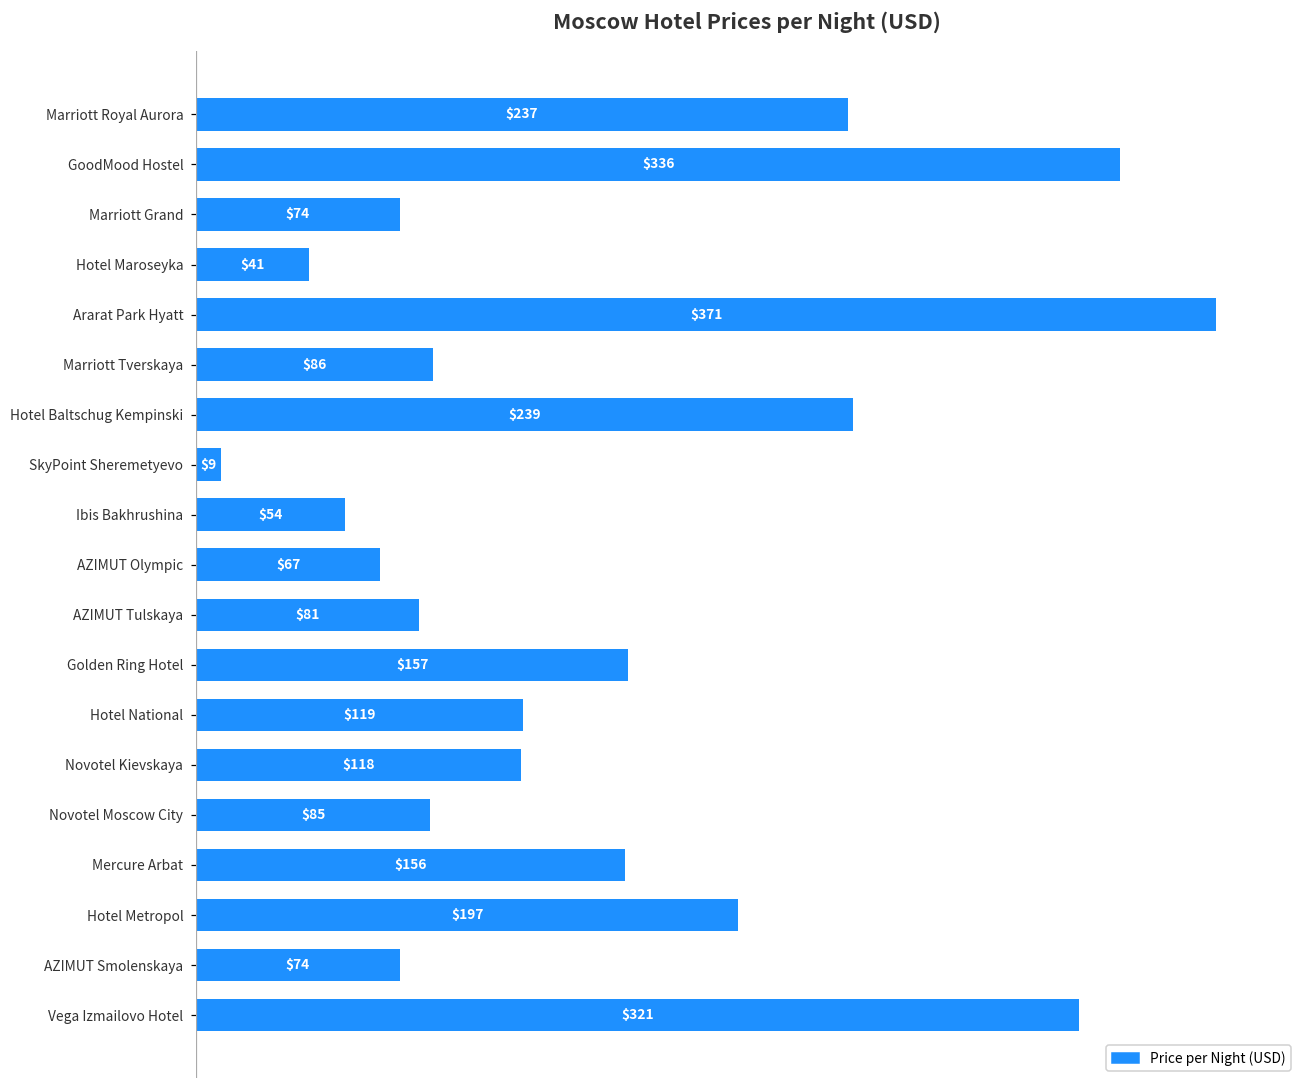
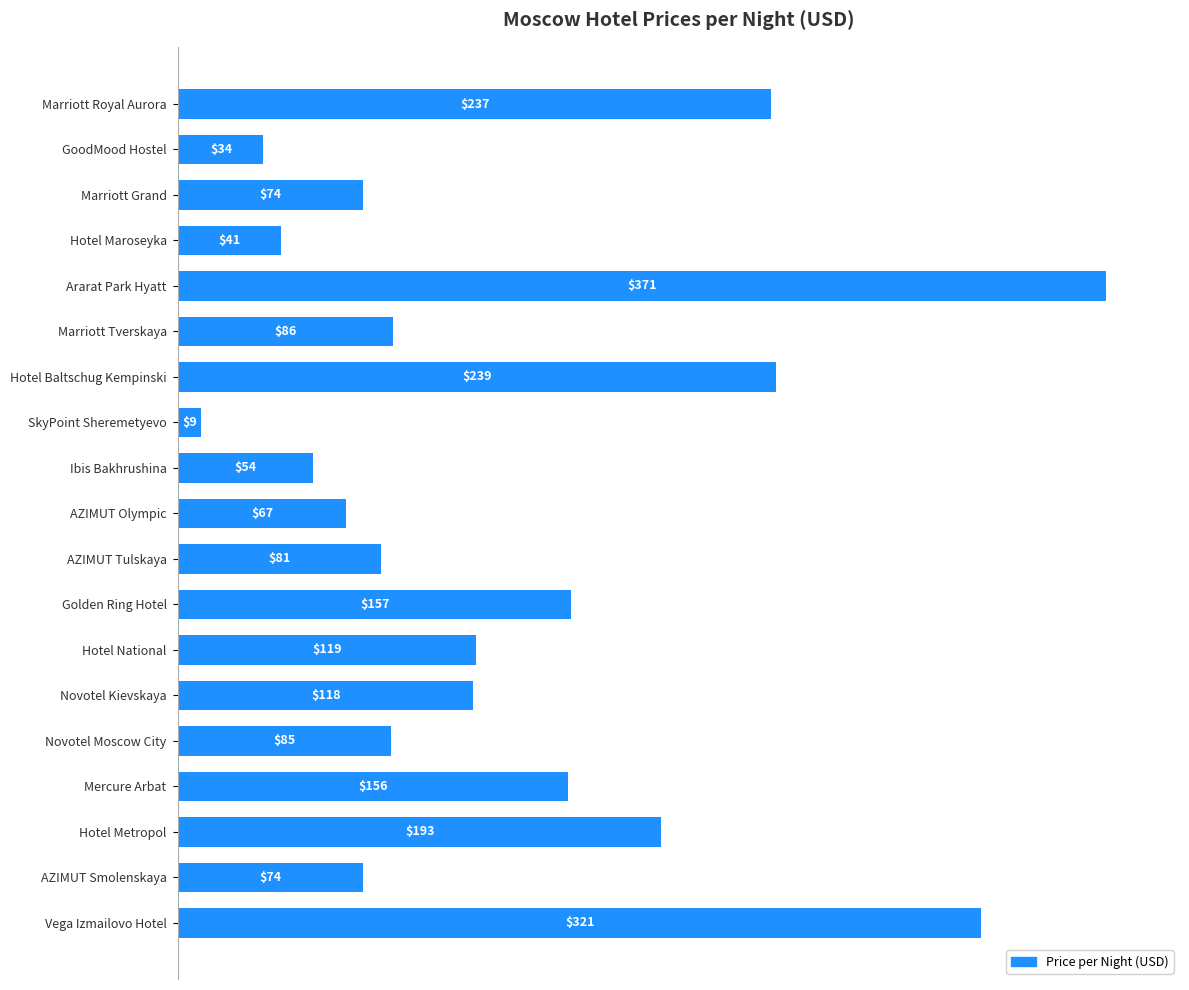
GoodMood Hostel: $336 -> $34
Hotel Metropol: $197 -> $193
